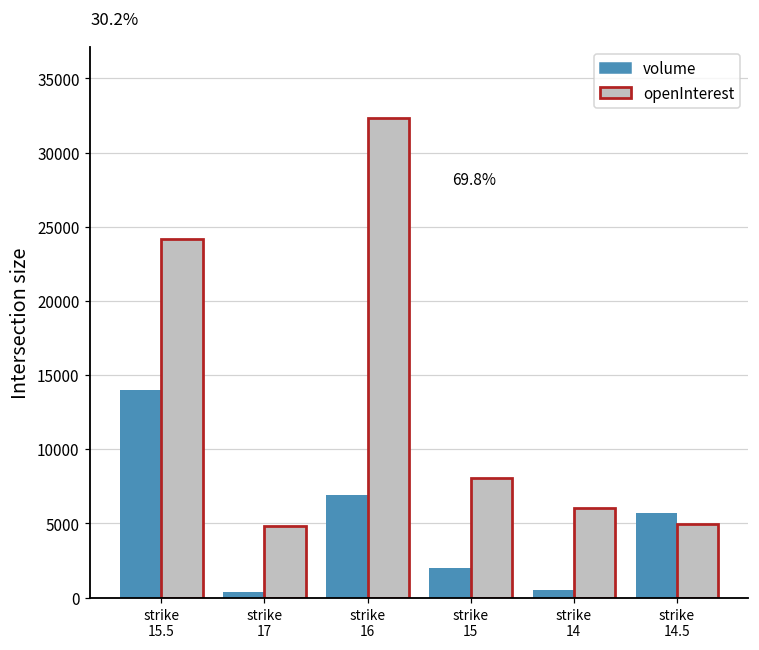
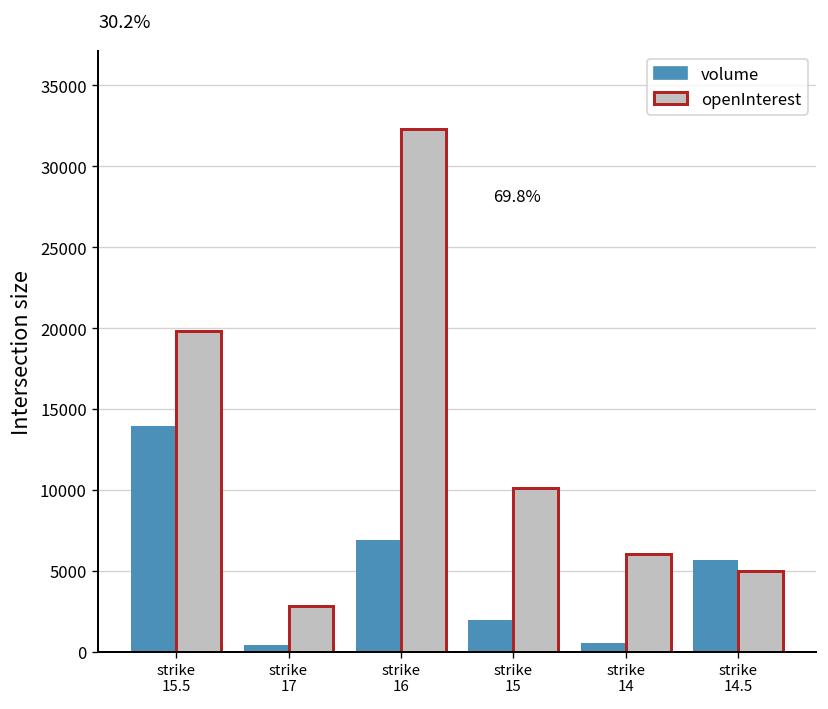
openInterest, strike 15.5: 24100 -> 19800
openInterest, strike 17: 4800 -> 2800
openInterest, strike 15: 8000 -> 10100
